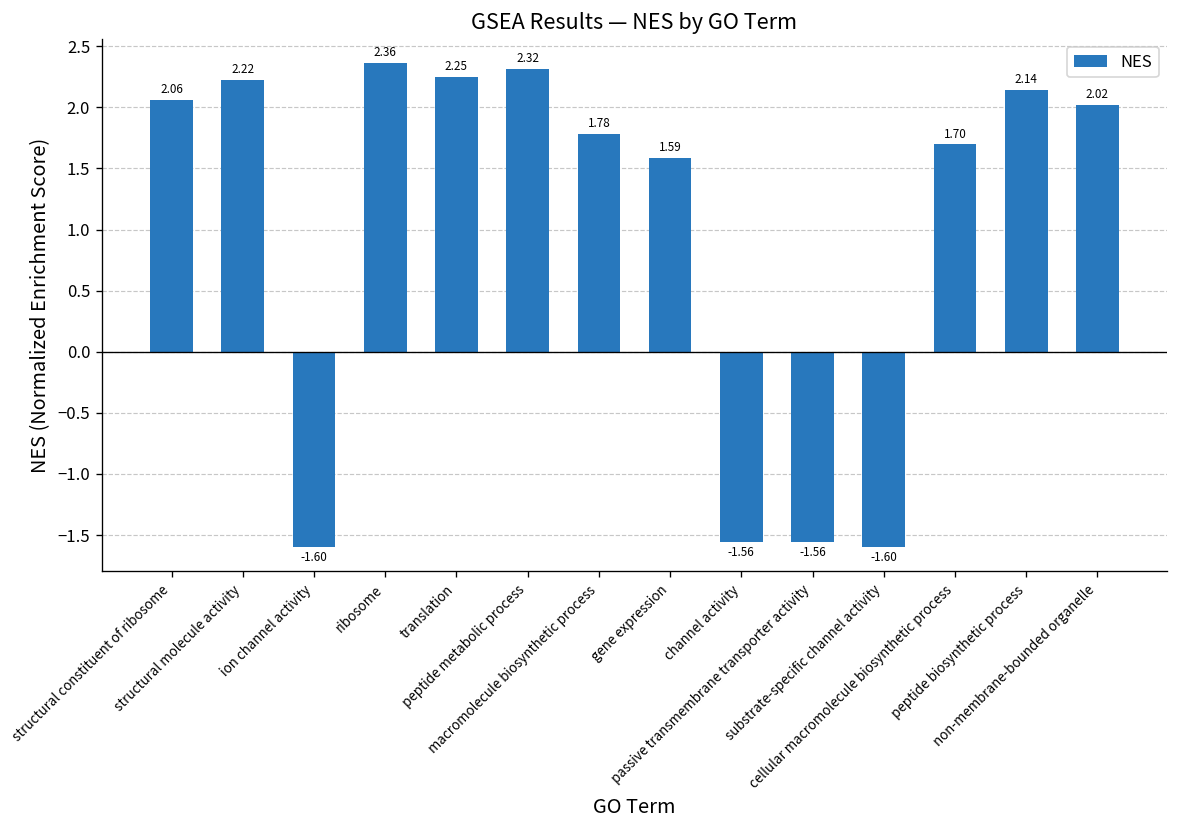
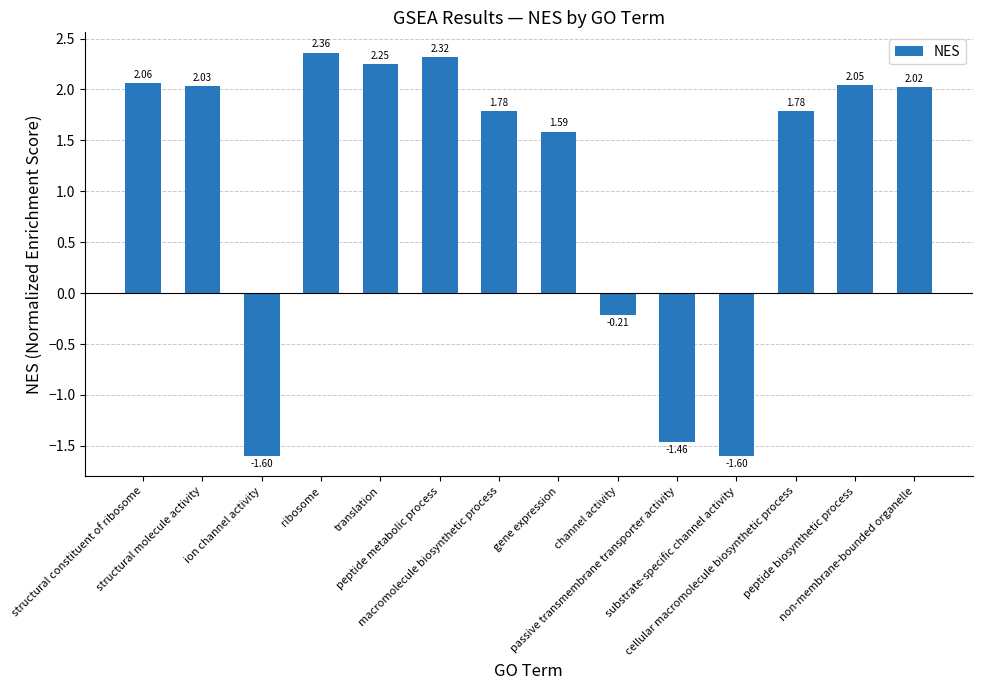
structural molecule activity: 2.22 -> 2.03
channel activity: -1.56 -> -0.21
passive transmembrane transporter activity: -1.56 -> -1.46
cellular macromolecule biosynthetic process: 1.70 -> 1.78
peptide biosynthetic process: 2.14 -> 2.05
